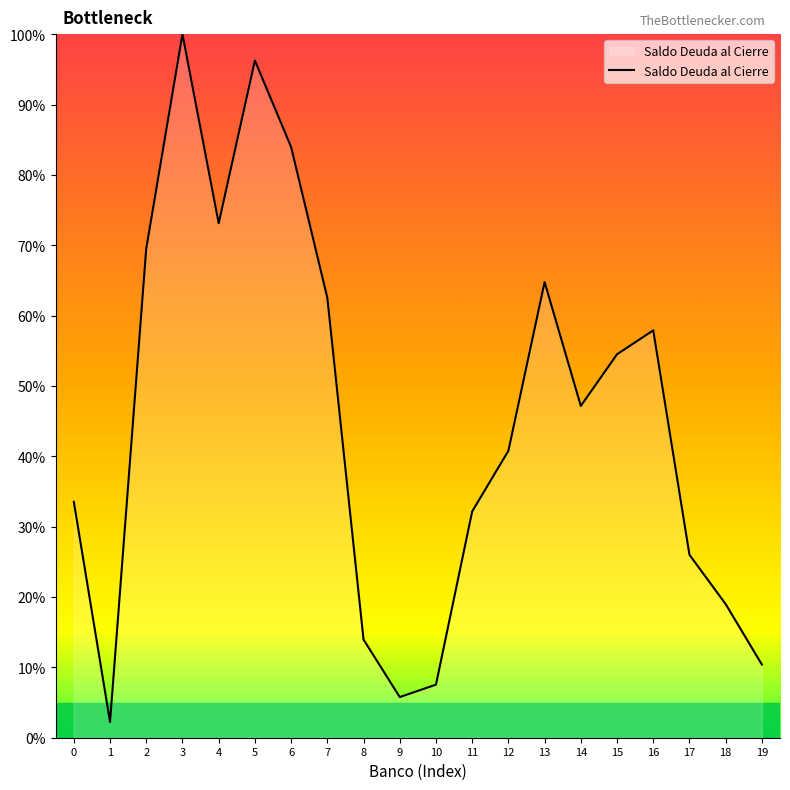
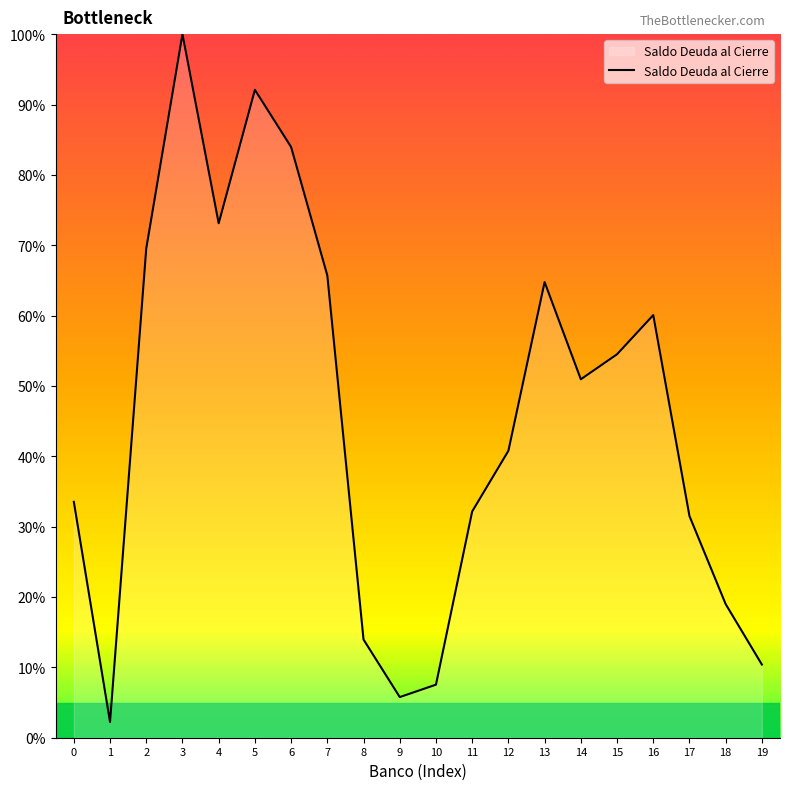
5: 96% -> 92%
7: 63% -> 66%
14: 47% -> 51%
16: 58% -> 60%
17: 26% -> 32%
